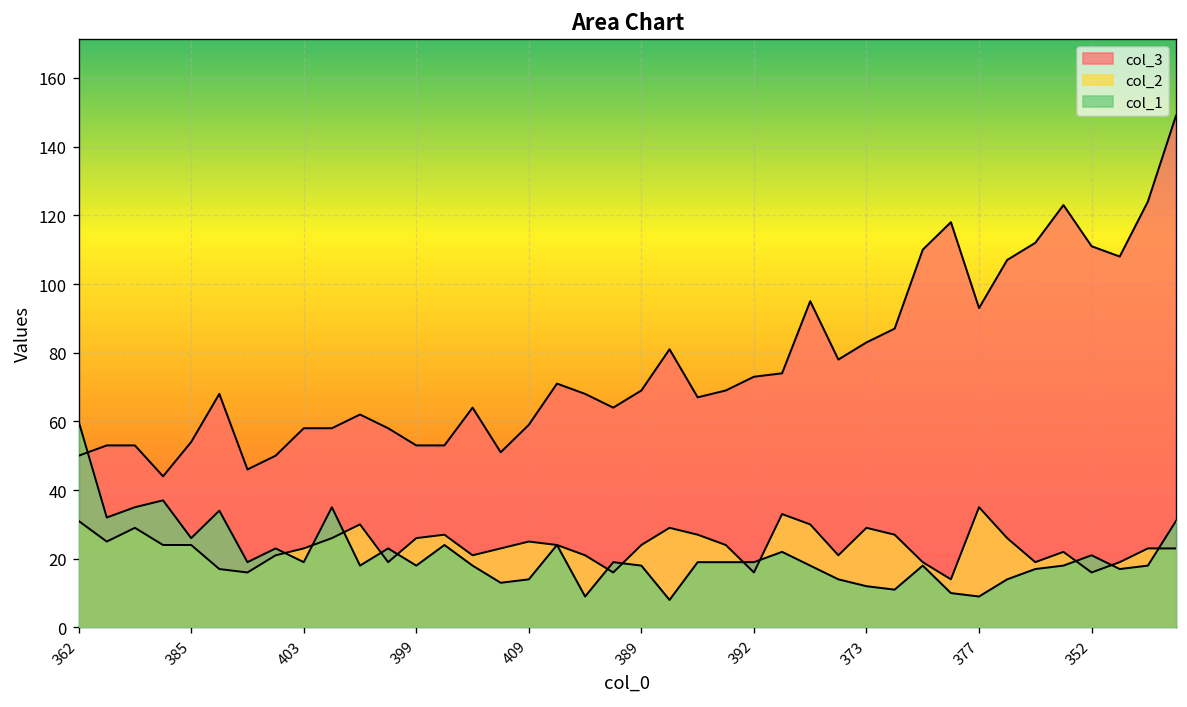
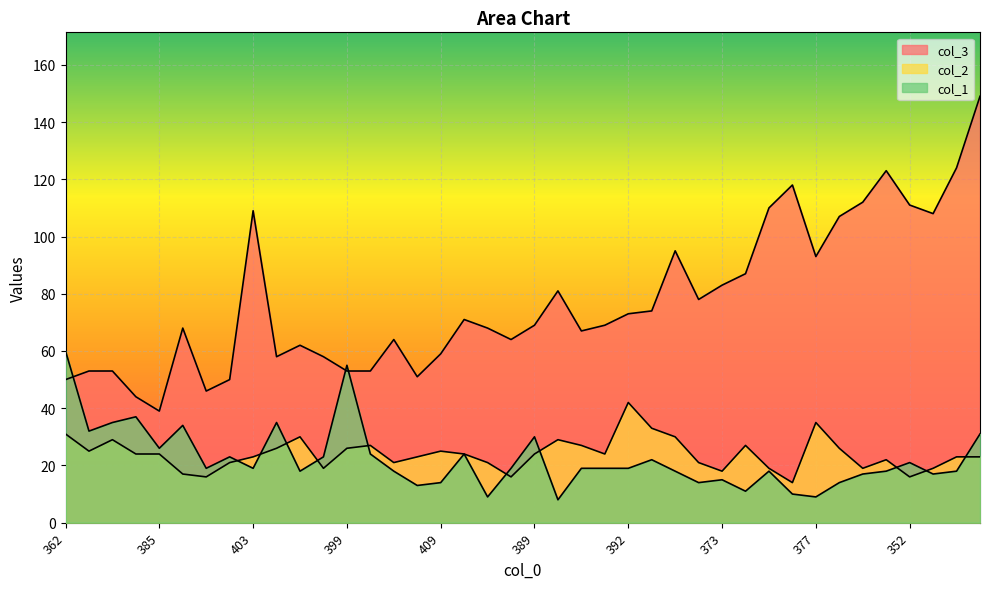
col_3, 385: 54 -> 39
col_3, 403: 58 -> 109
col_1, 399: 18 -> 55
col_1, 389: 18 -> 30
col_2, 392: 16 -> 42
col_2, 373: 29 -> 18
col_1, 373: 12 -> 15
